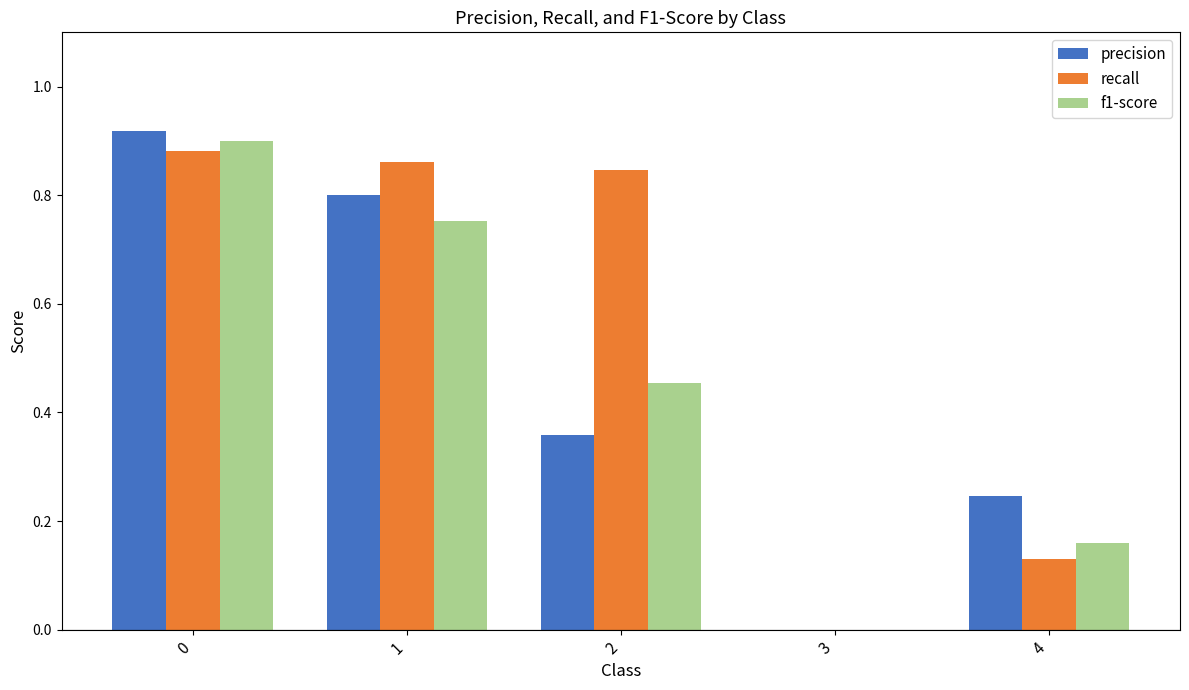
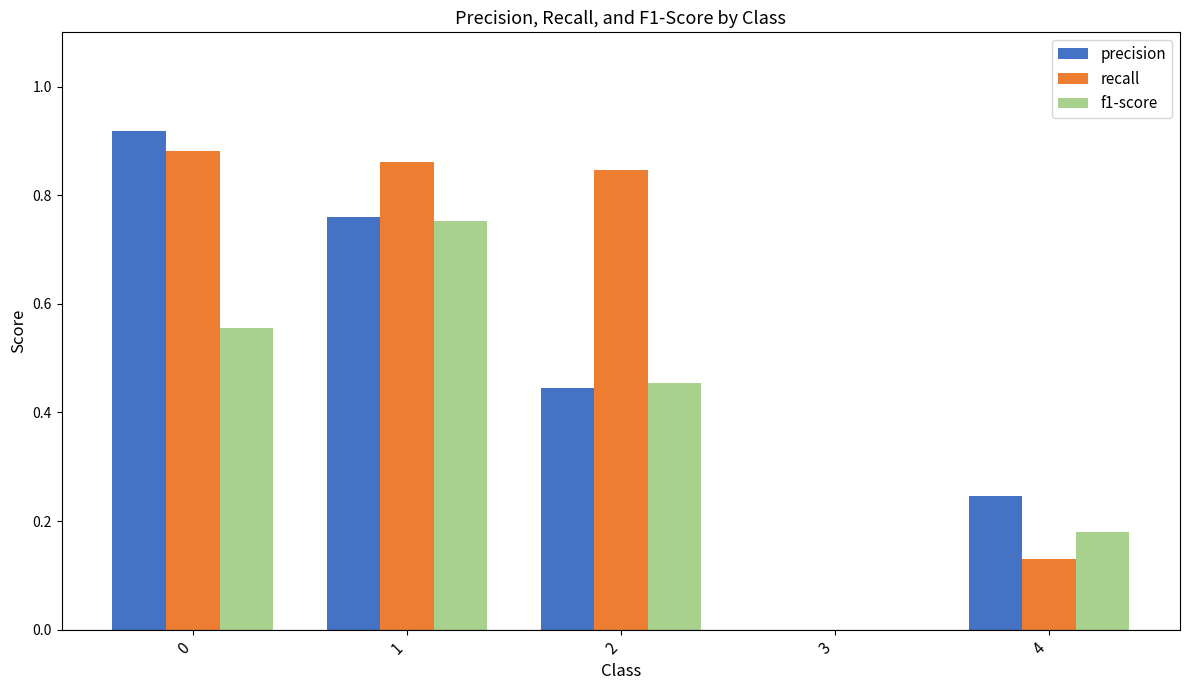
f1-score, 0: 0.90 -> 0.56
precision, 1: 0.80 -> 0.76
precision, 2: 0.36 -> 0.45
f1-score, 4: 0.16 -> 0.18
